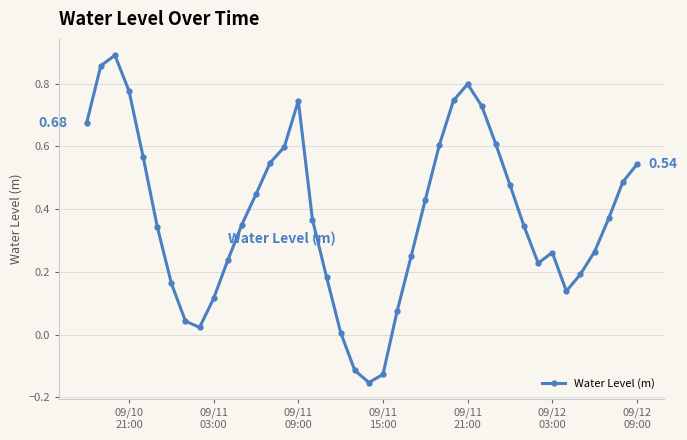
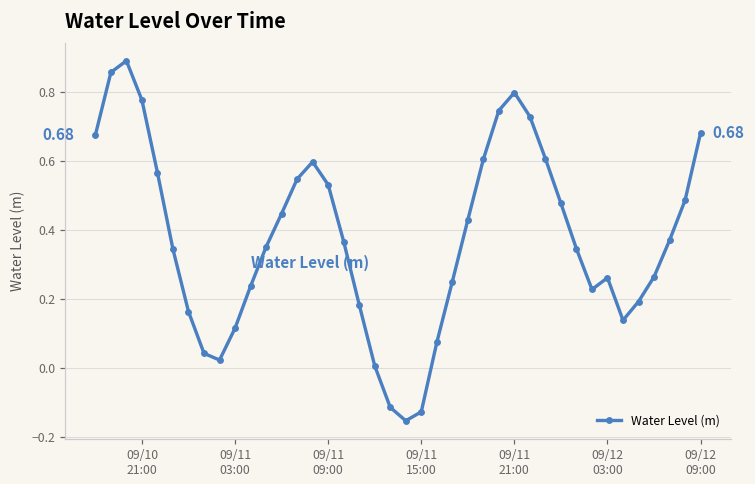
09/11 09:00: 0.75 -> 0.53
09/12 09:00: 0.54 -> 0.68
